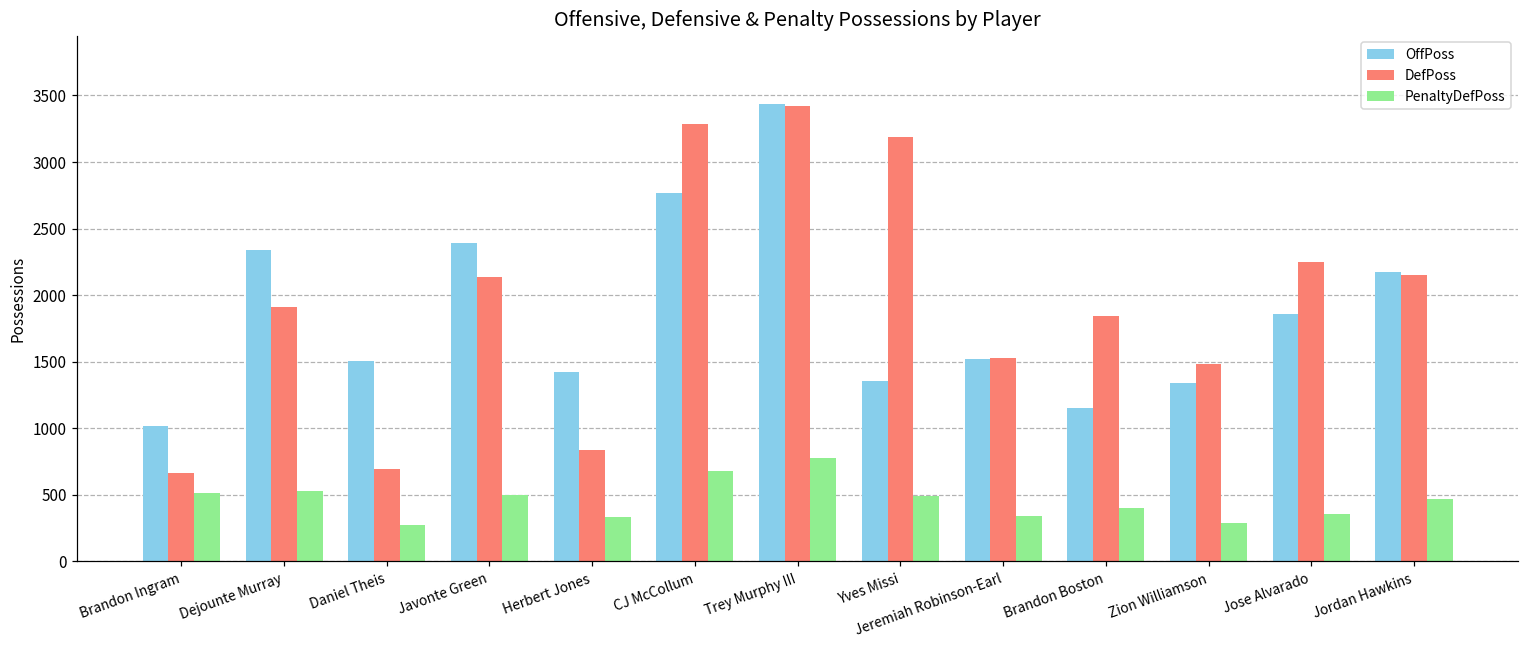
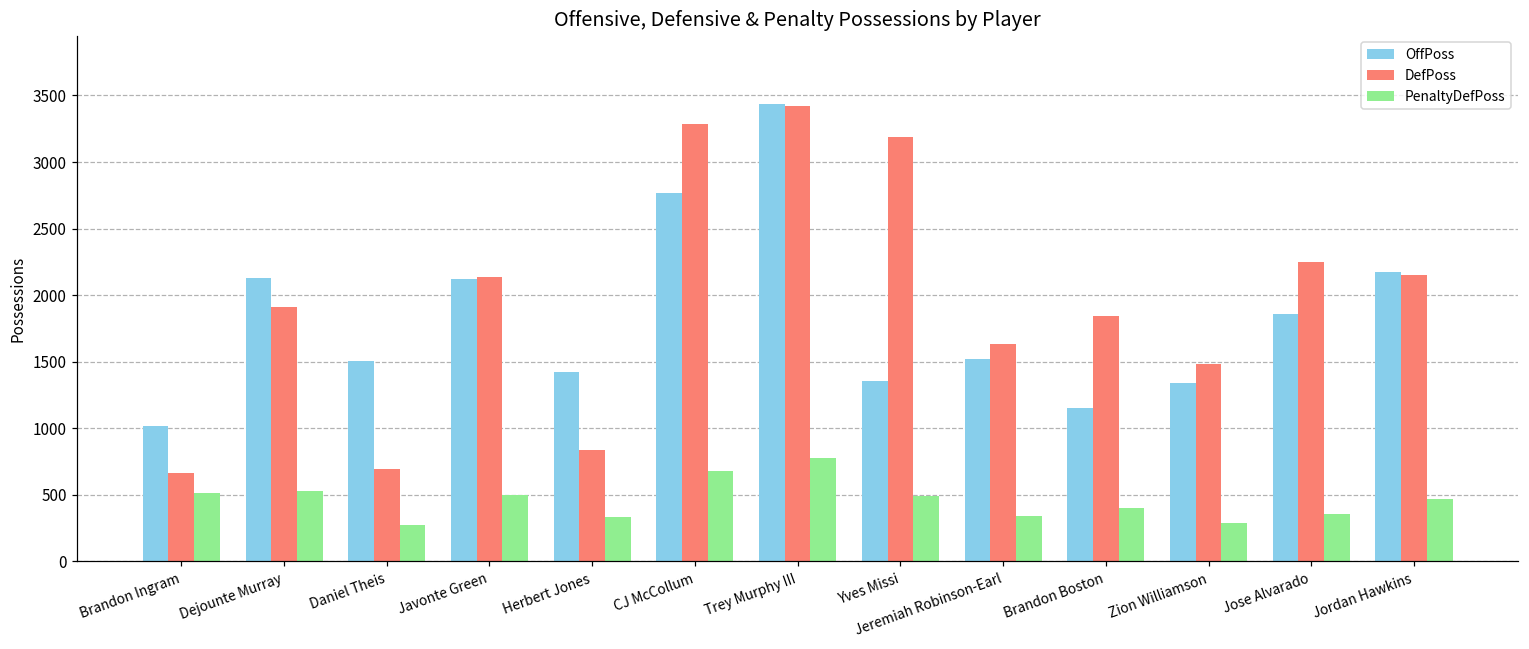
OffPoss, Dejounte Murray: 2340 -> 2130
OffPoss, Javonte Green: 2390 -> 2120
DefPoss, Jeremiah Robinson-Earl: 1530 -> 1630
